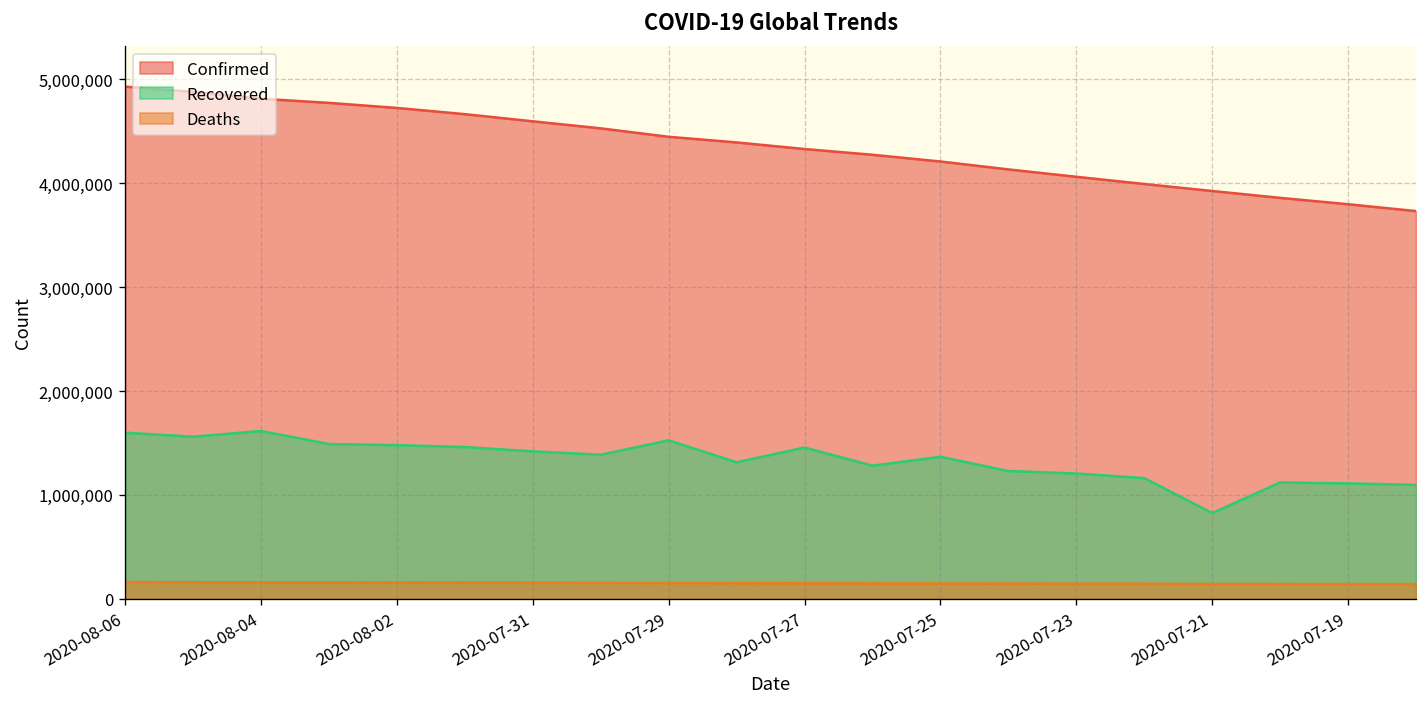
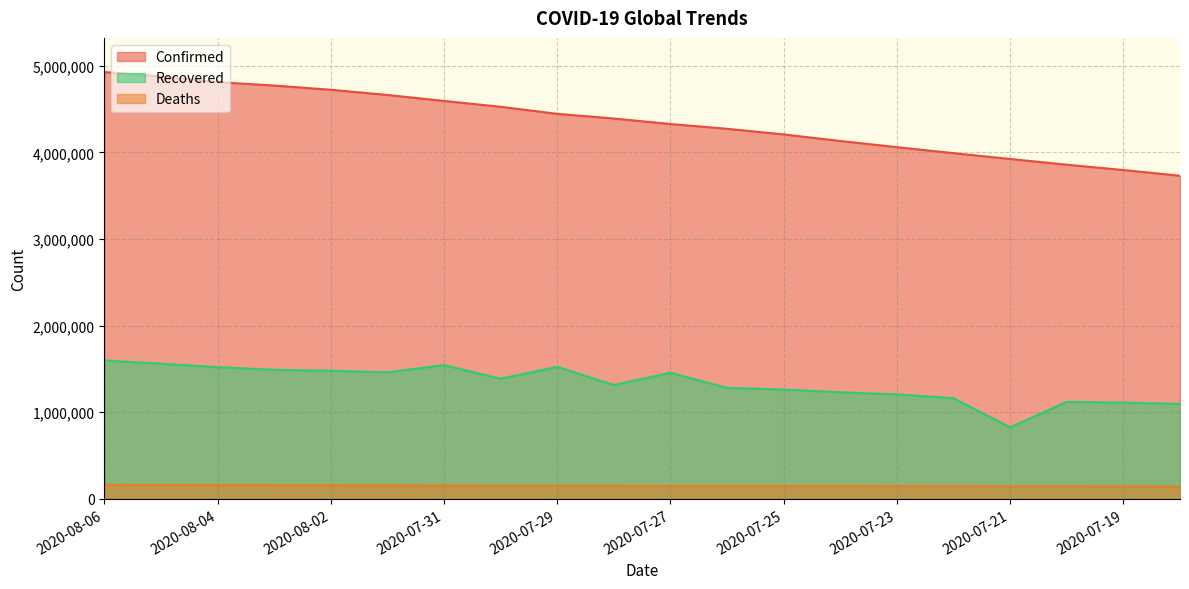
Recovered, 2020-08-04: 1,600,000 -> 1,500,000
Recovered, 2020-07-31: 1,400,000 -> 1,500,000
Recovered, 2020-07-25: 1,400,000 -> 1,300,000
